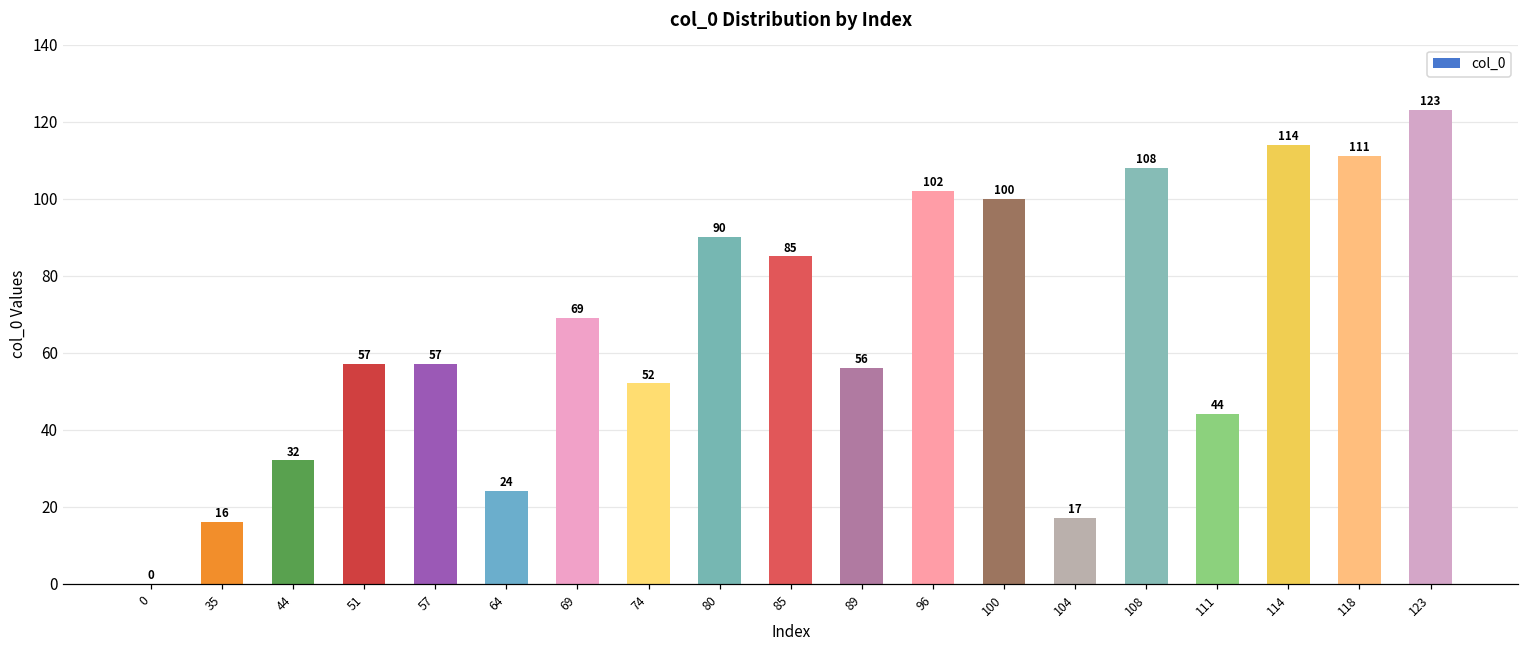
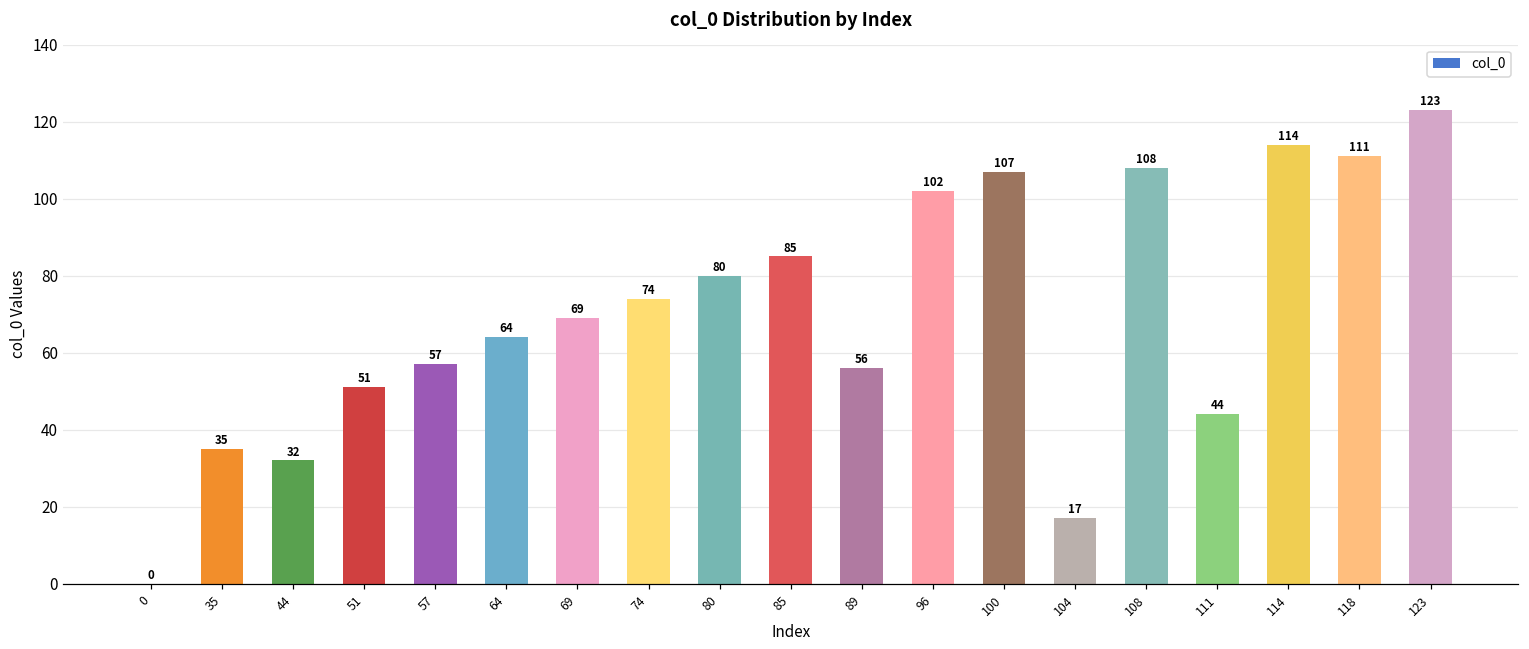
35: 16 -> 35
51: 57 -> 51
64: 24 -> 64
74: 52 -> 74
80: 90 -> 80
100: 100 -> 107
